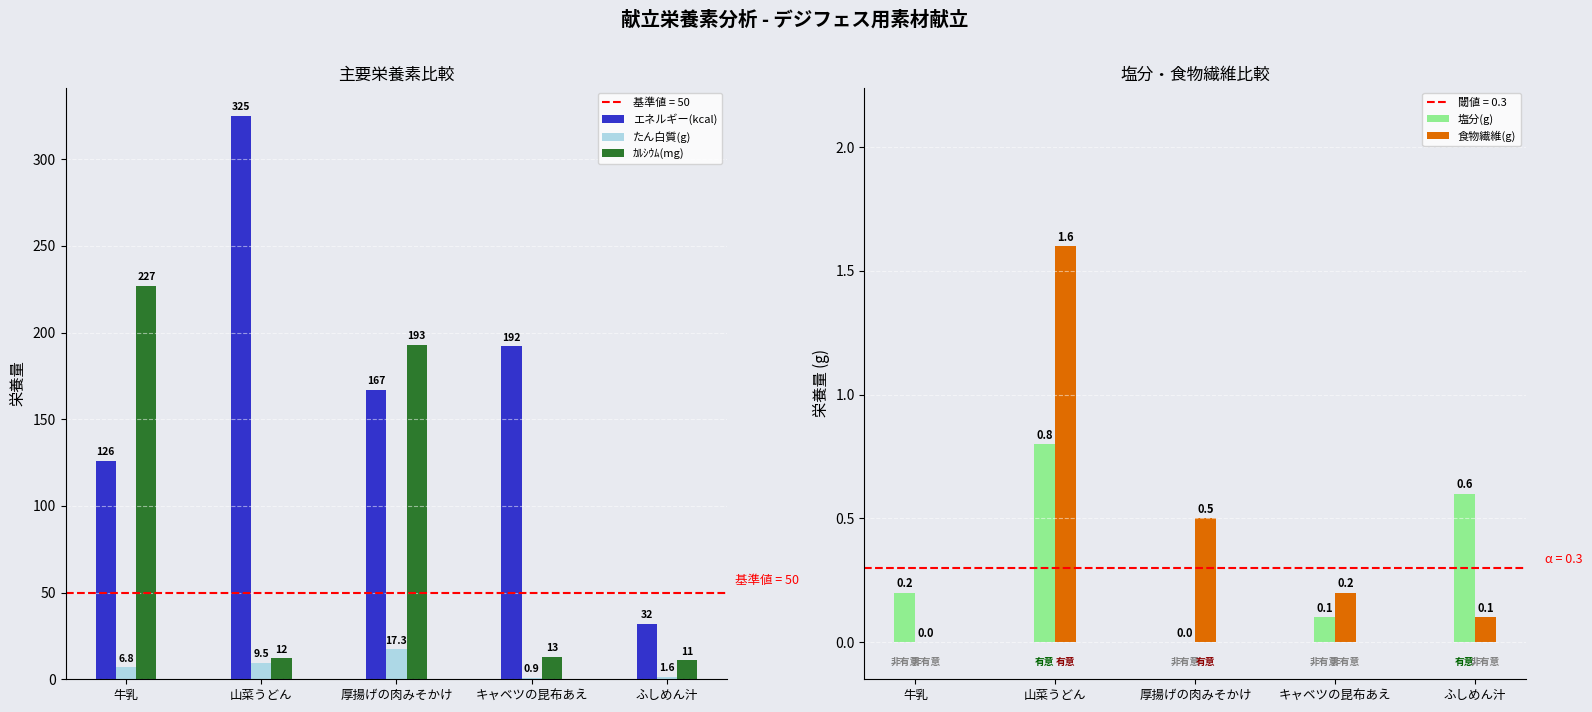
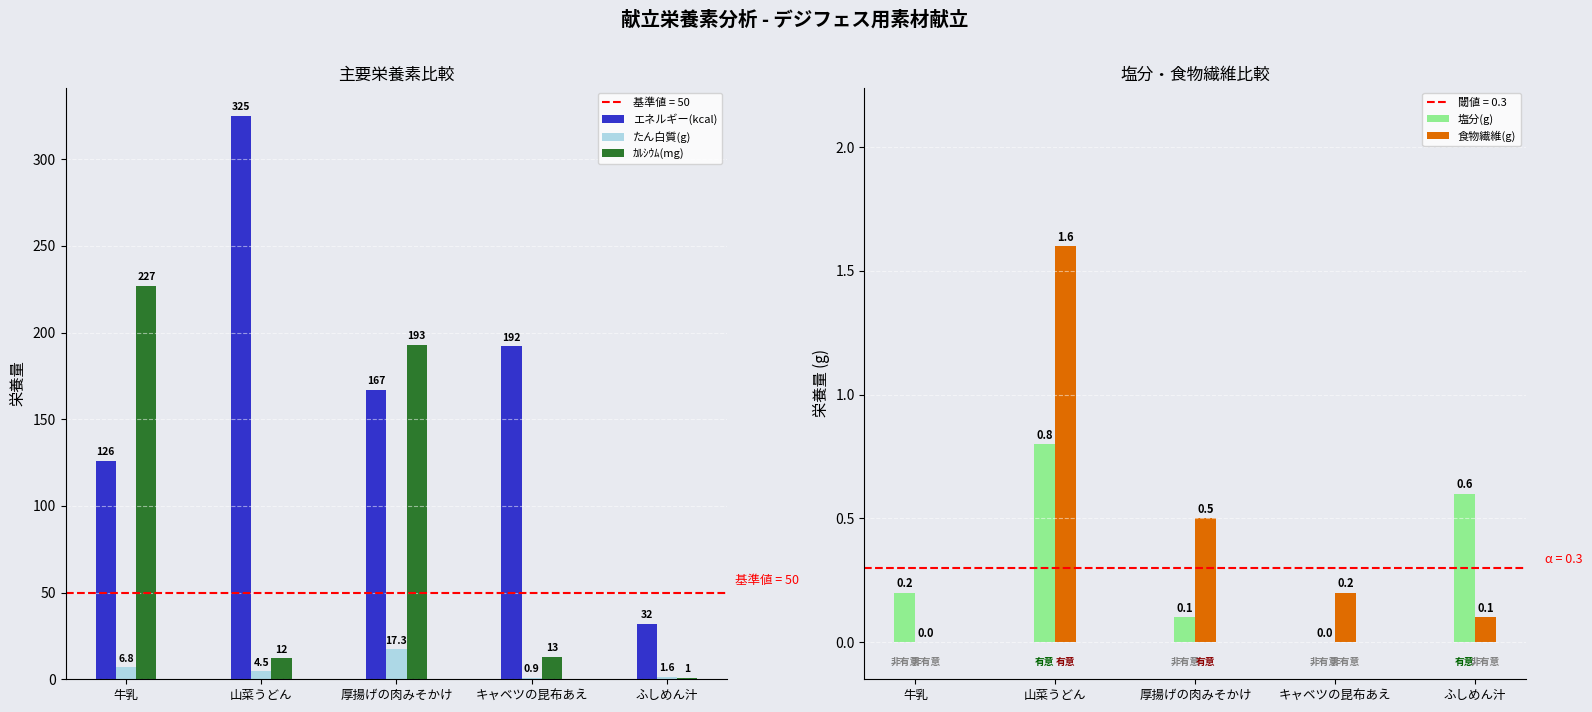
主要栄養素比較, たん白質(g), 山菜うどん: 9.5 -> 4.5
主要栄養素比較, ｶﾙｼｳﾑ(mg), ふしめん汁: 11 -> 1
塩分・食物繊維比較, 塩分(g), 厚揚げの肉みそかけ: 0.0 -> 0.1
塩分・食物繊維比較, 塩分(g), キャベツの昆布あえ: 0.1 -> 0.0
